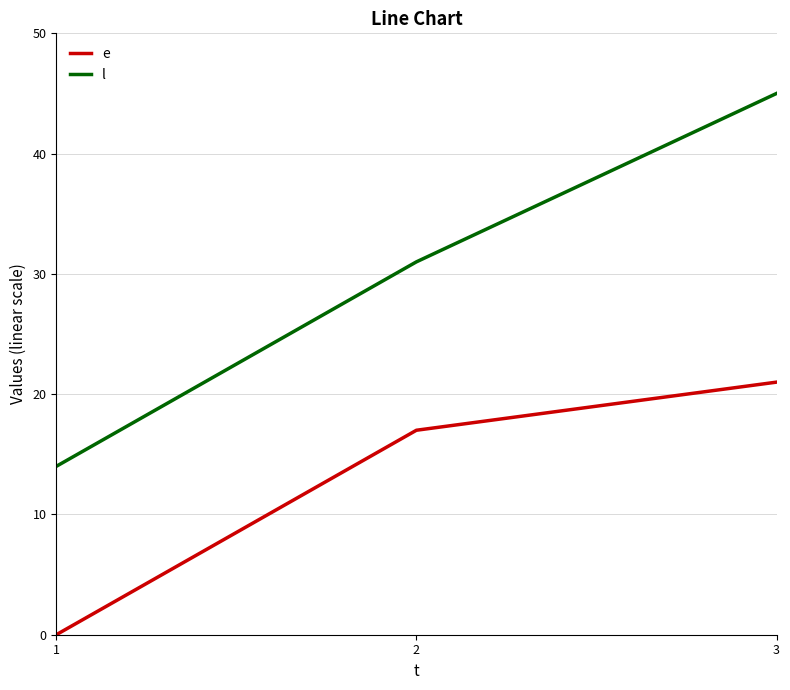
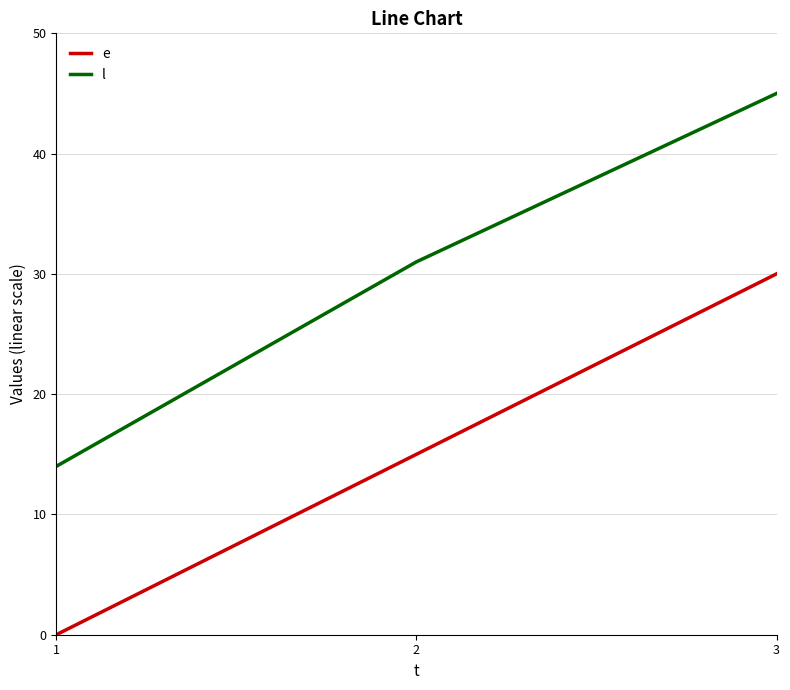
e, 2: 17 -> 15
e, 3: 21 -> 30
